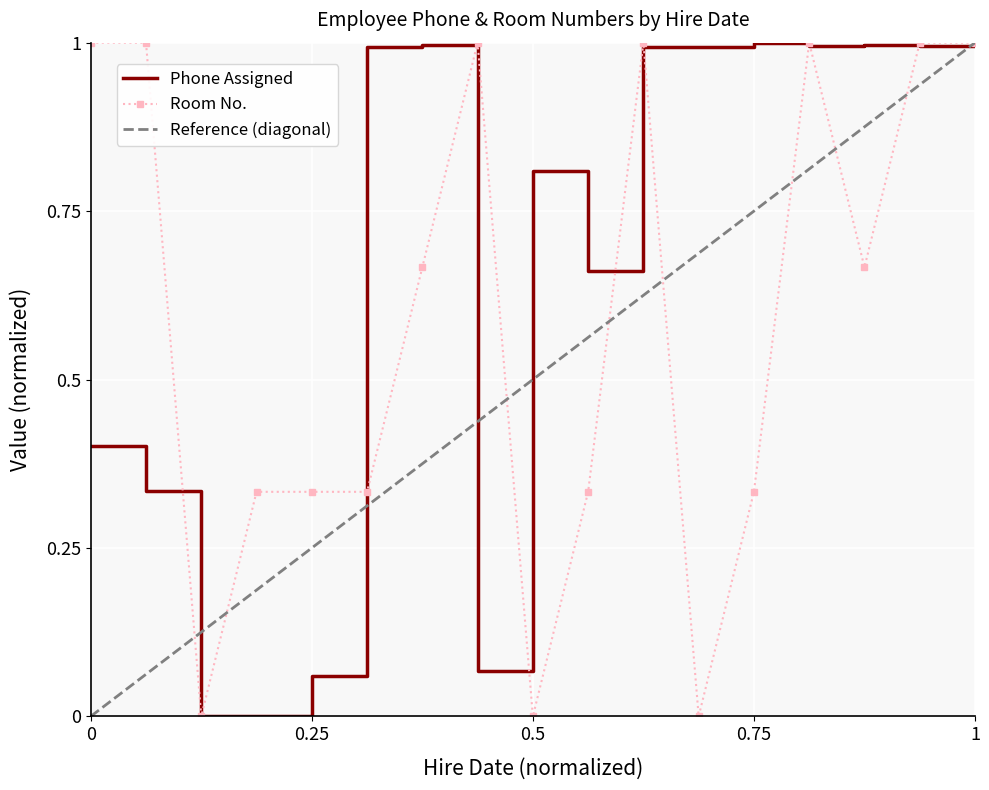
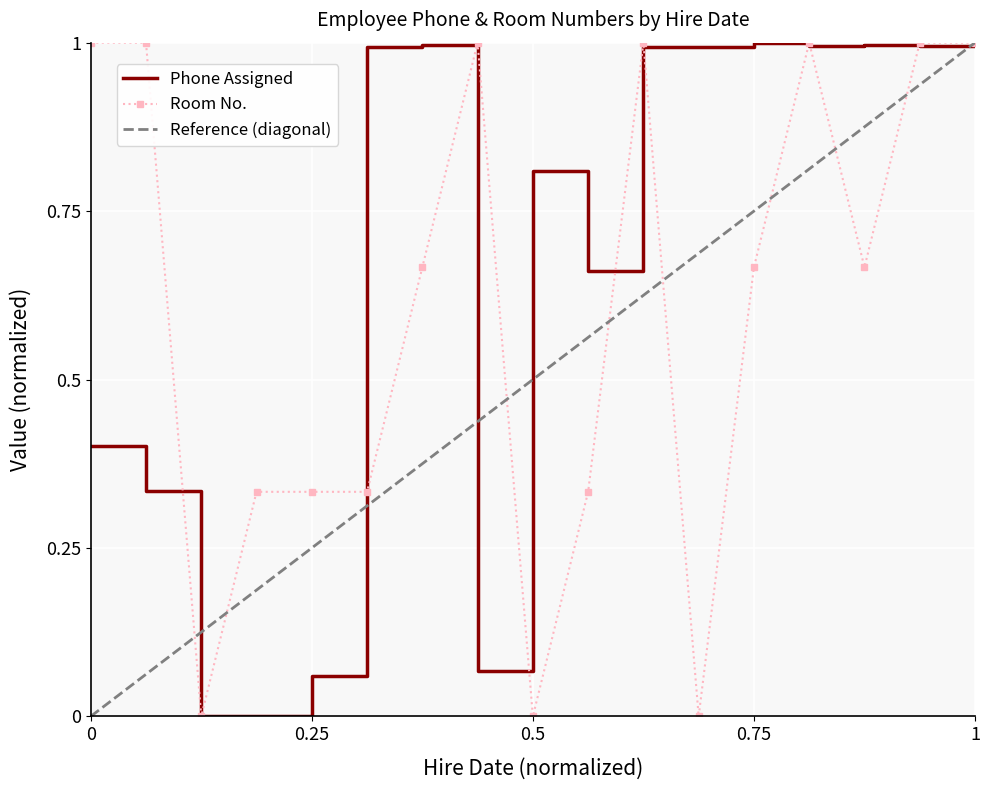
Room No., 0.75: 0.33 -> 0.67
